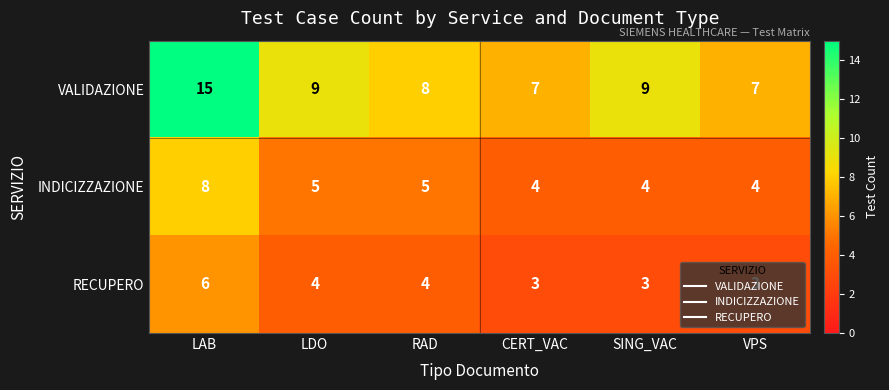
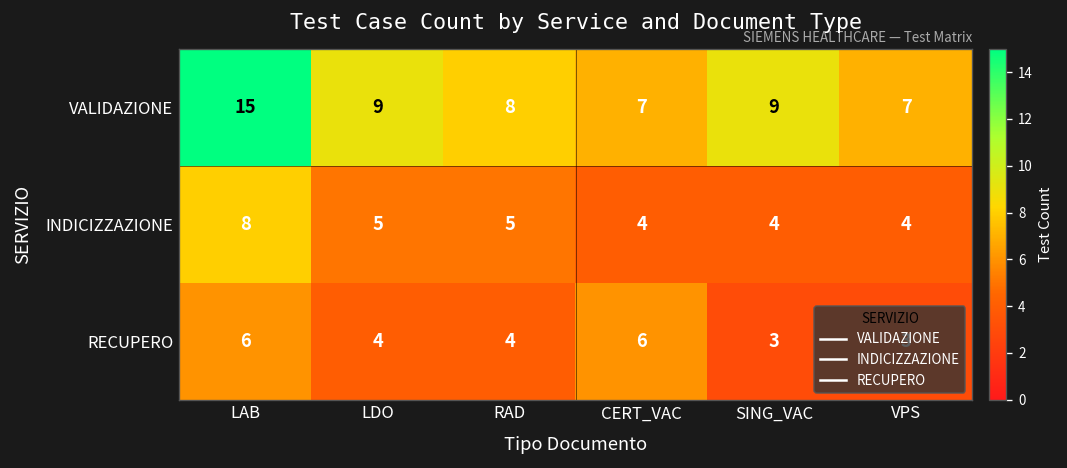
RECUPERO, CERT_VAC: 3 -> 6
